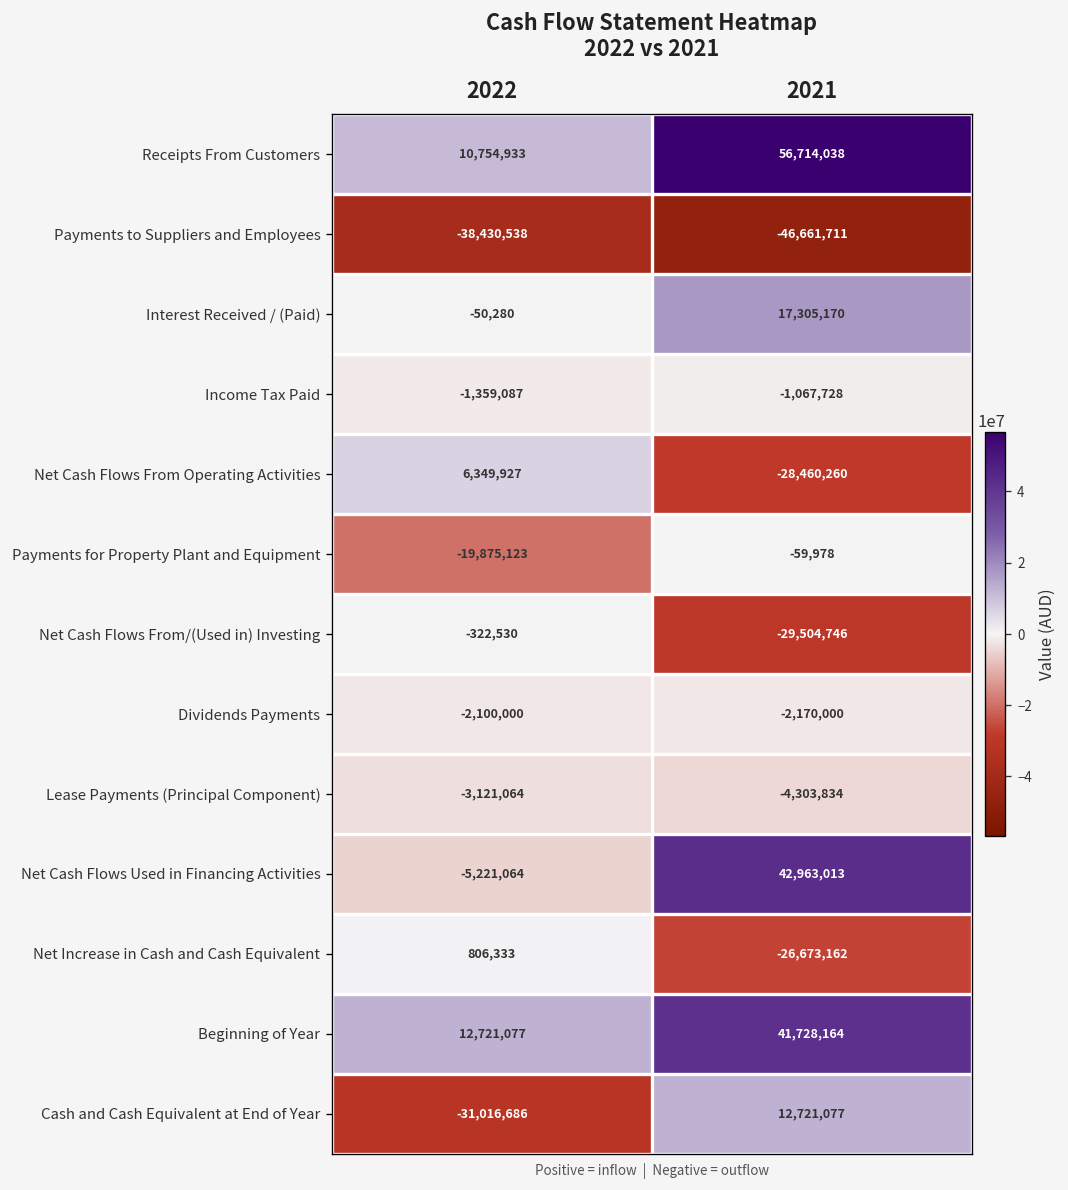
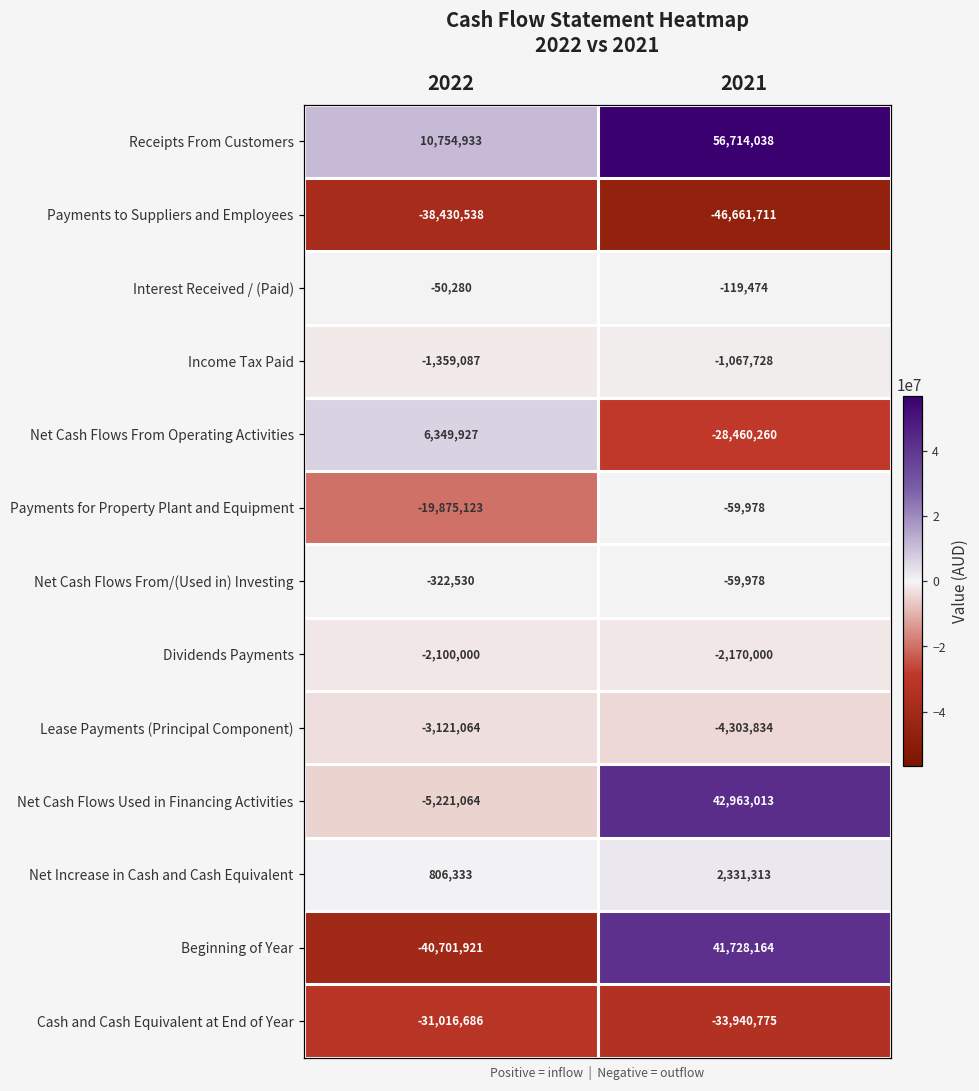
Interest Received / (Paid), 2021: 17,305,170 -> -119,474
Net Cash Flows From/(Used in) Investing, 2021: -29,504,746 -> -59,978
Net Increase in Cash and Cash Equivalent, 2021: -26,673,162 -> 2,331,313
Beginning of Year, 2022: 12,721,077 -> -40,701,921
Cash and Cash Equivalent at End of Year, 2021: 12,721,077 -> -33,940,775
